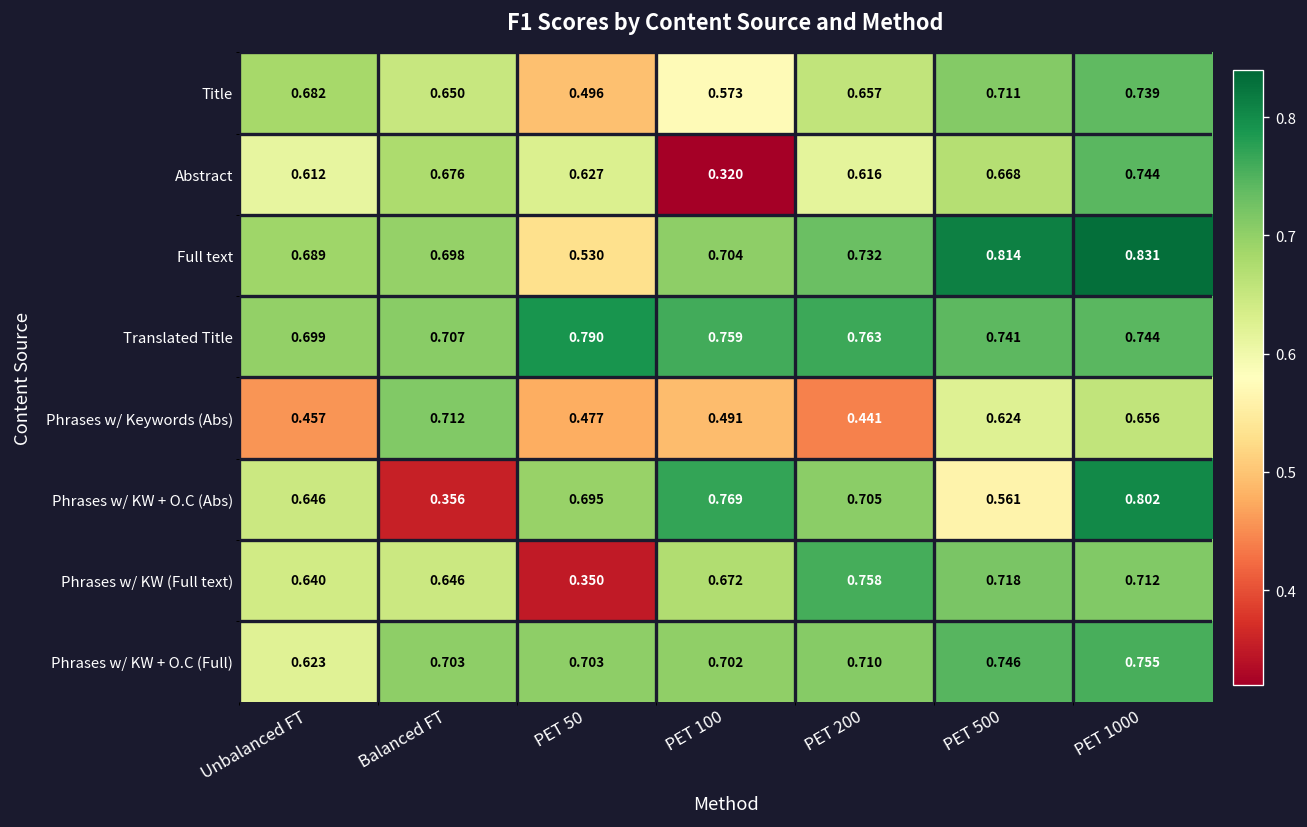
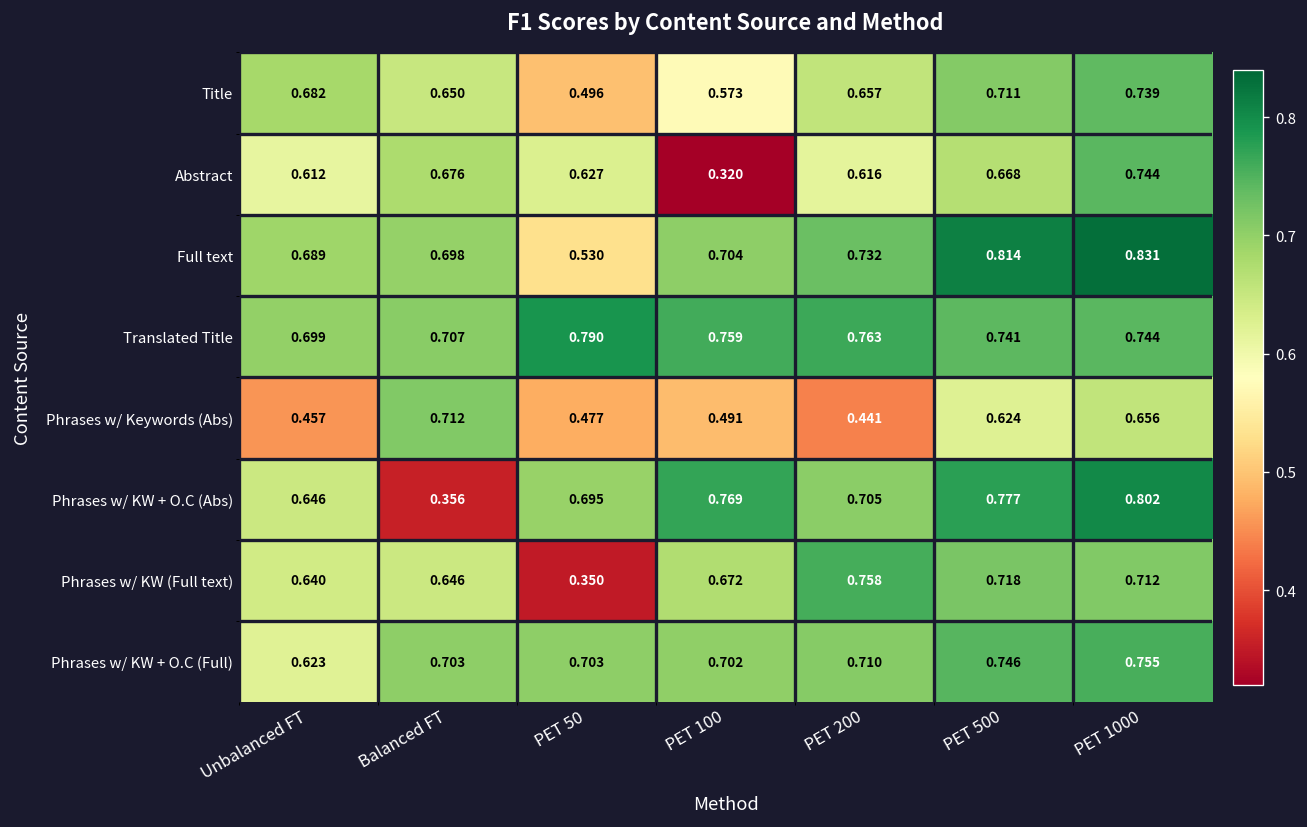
Phrases w/ KW + O.C (Abs), PET 500: 0.561 -> 0.777
